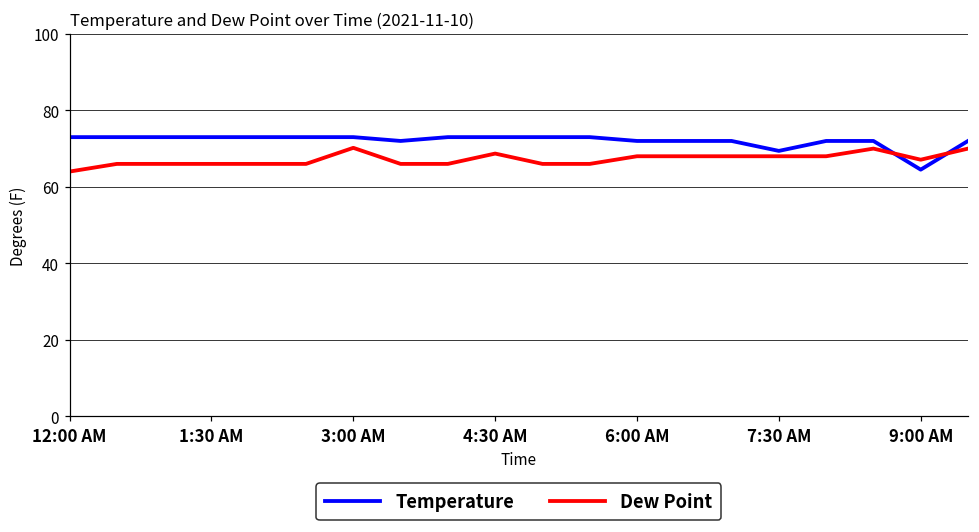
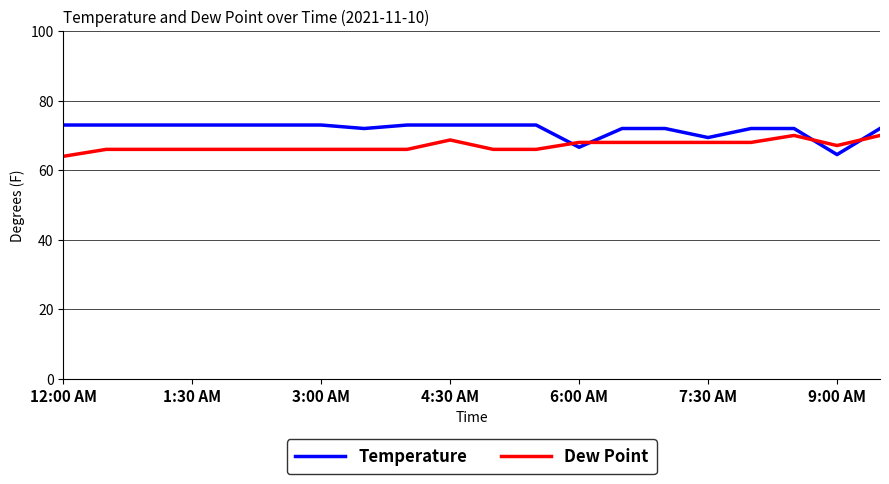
Dew Point, 3:00 AM: 70 -> 66
Temperature, 6:00 AM: 72 -> 67
